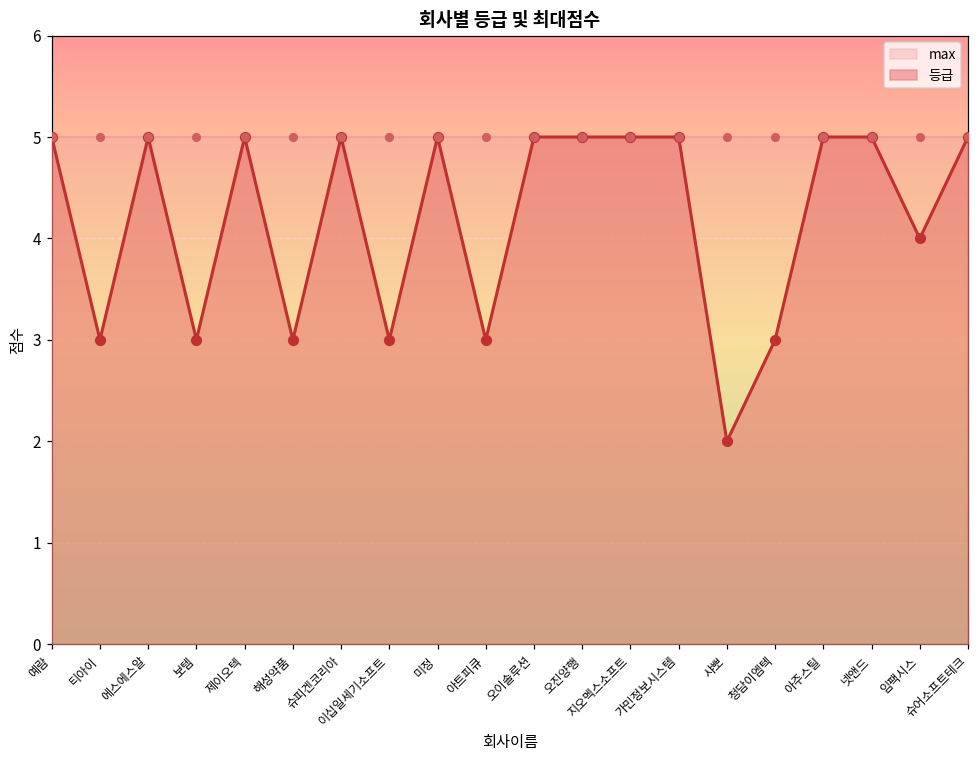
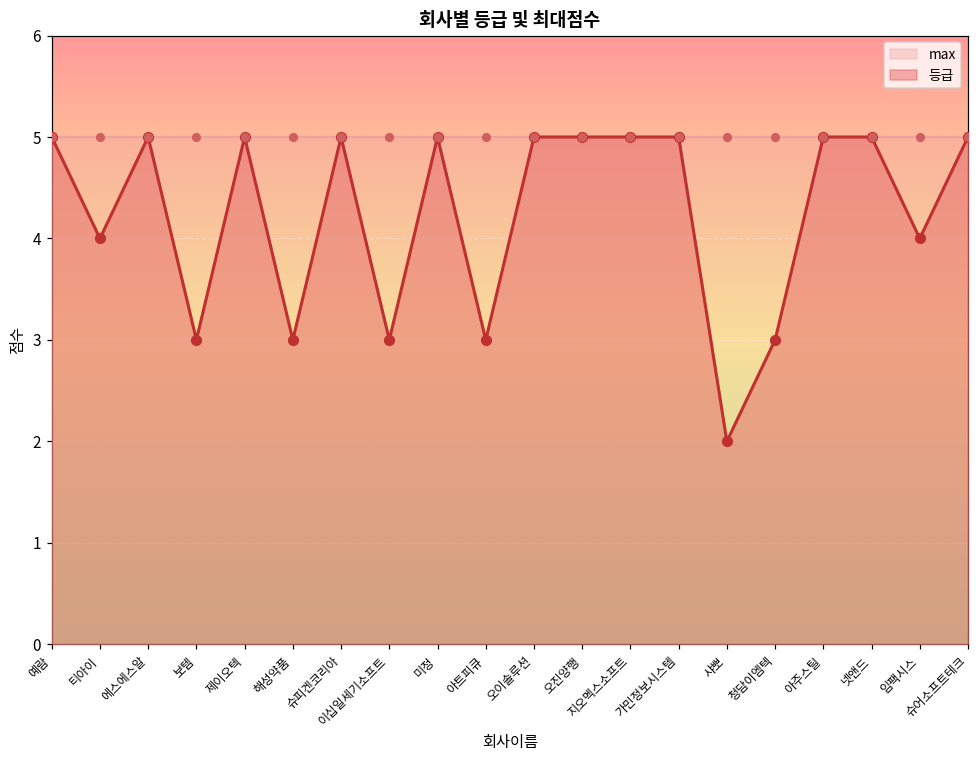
등급, 티아이: 3 -> 4
